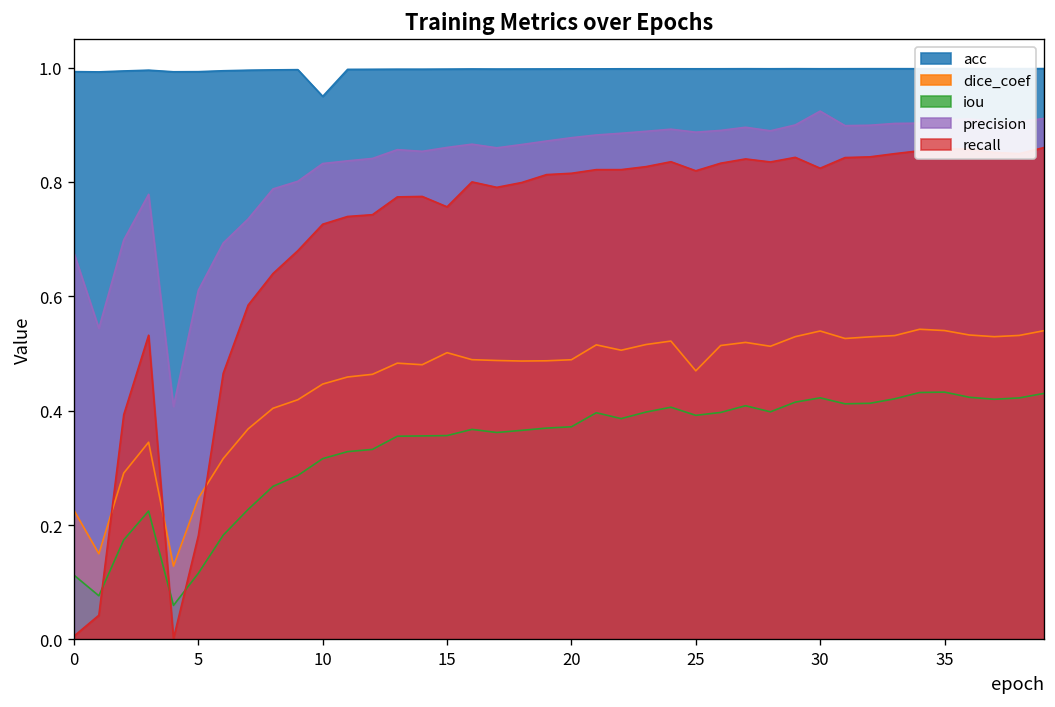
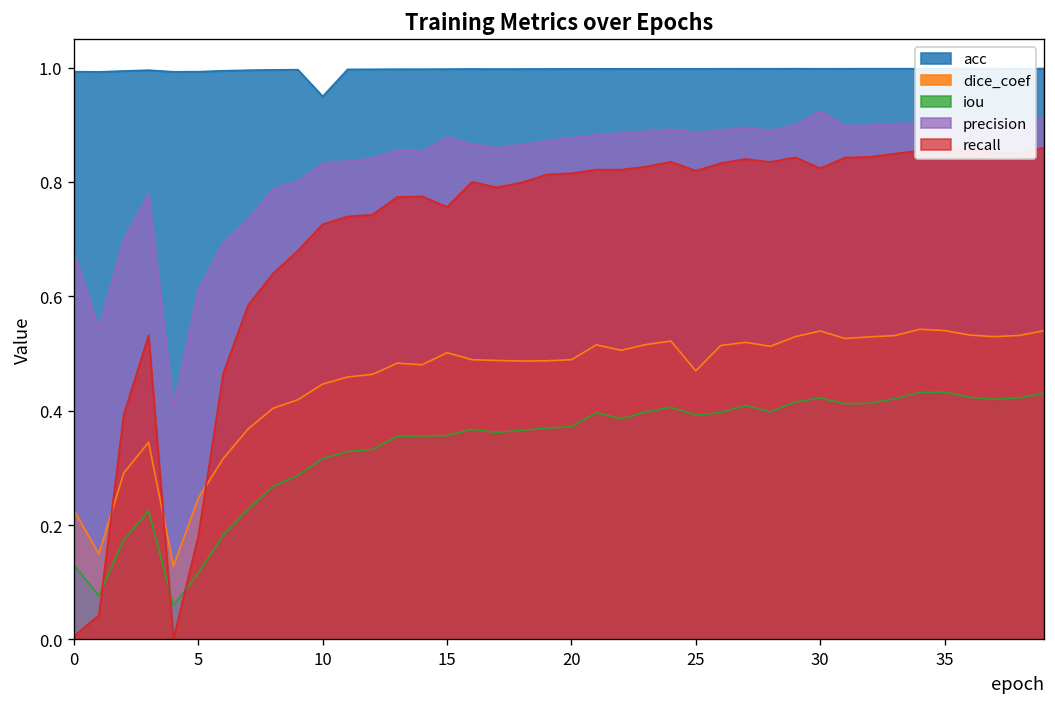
iou, 0: 0.11 -> 0.13
precision, 15: 0.86 -> 0.88
